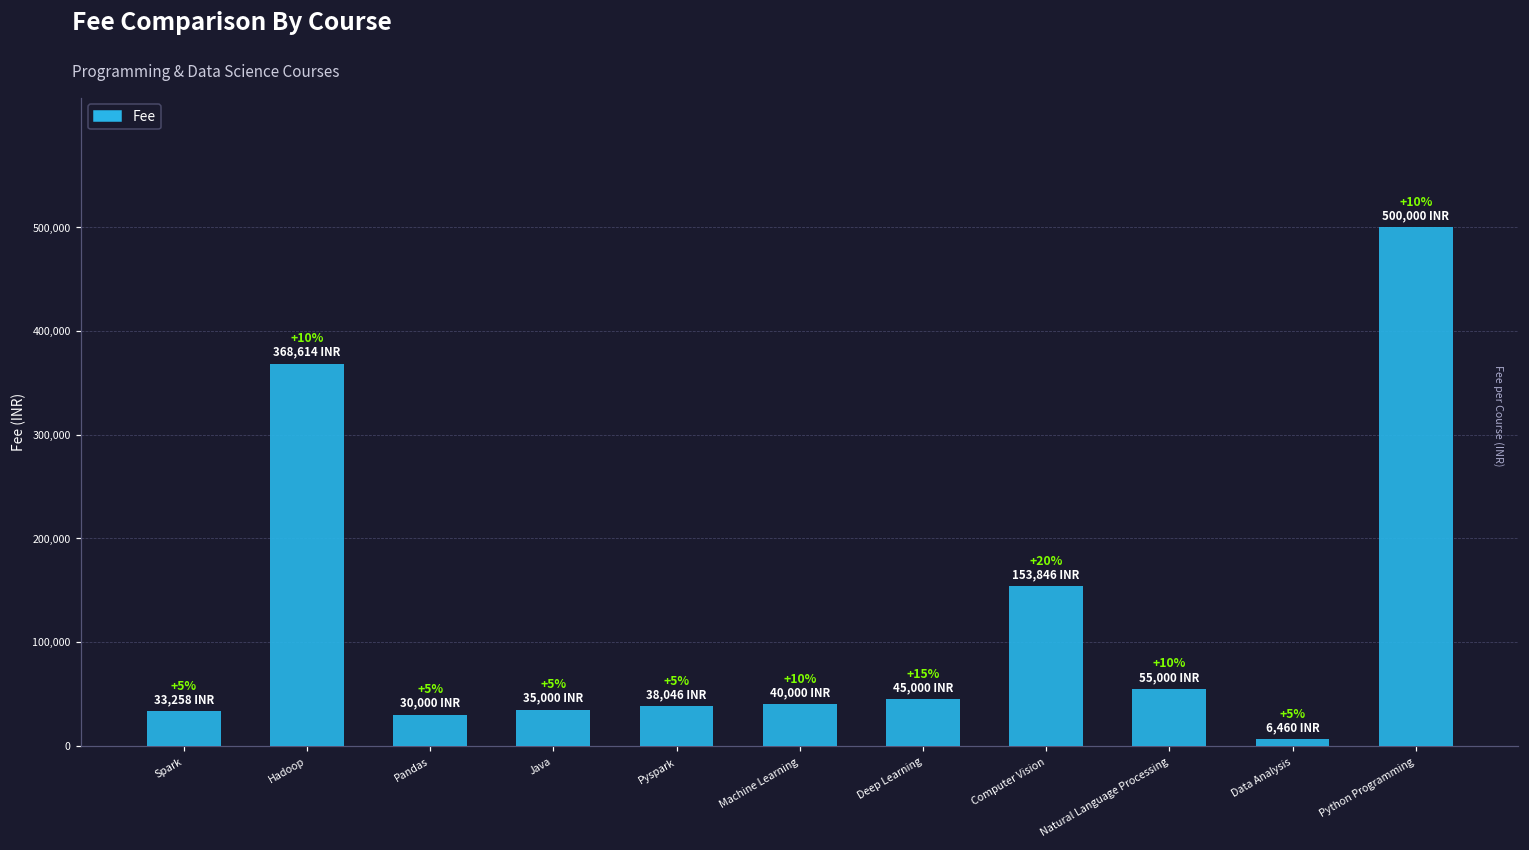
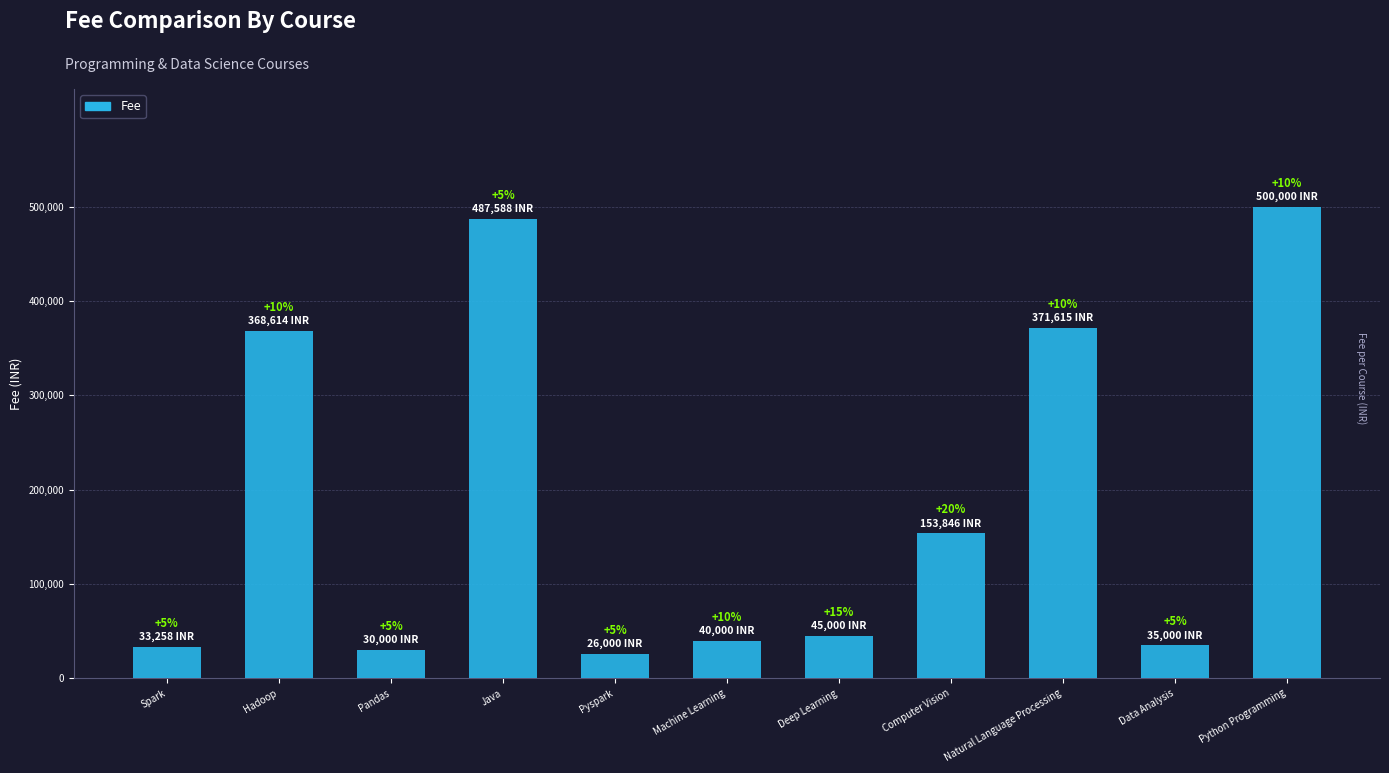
Java: 35,000 -> 487,588
Pyspark: 38,046 -> 26,000
Natural Language Processing: 55,000 -> 371,615
Data Analysis: 6,460 -> 35,000
